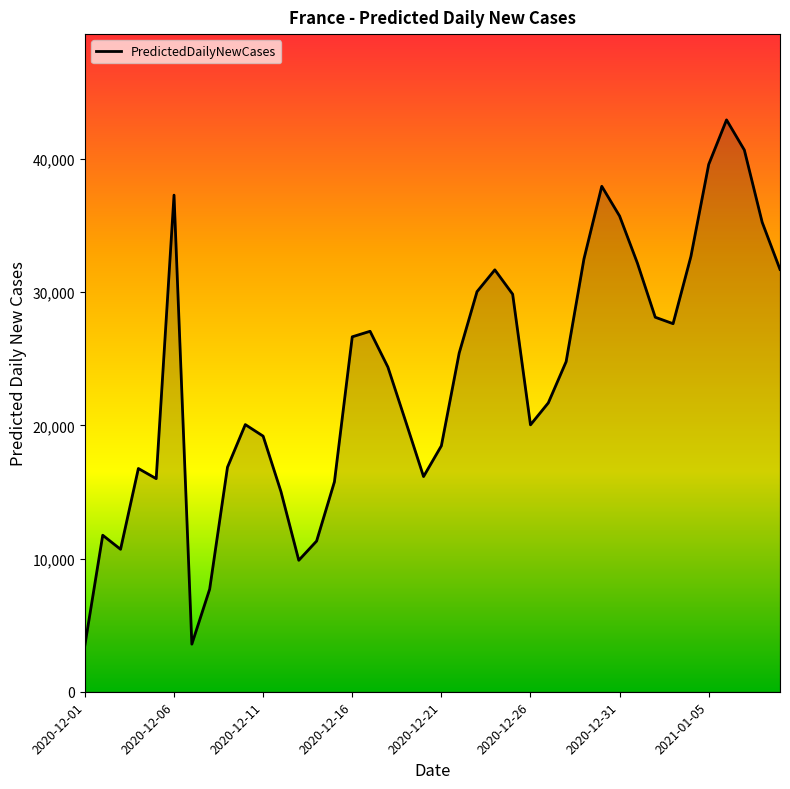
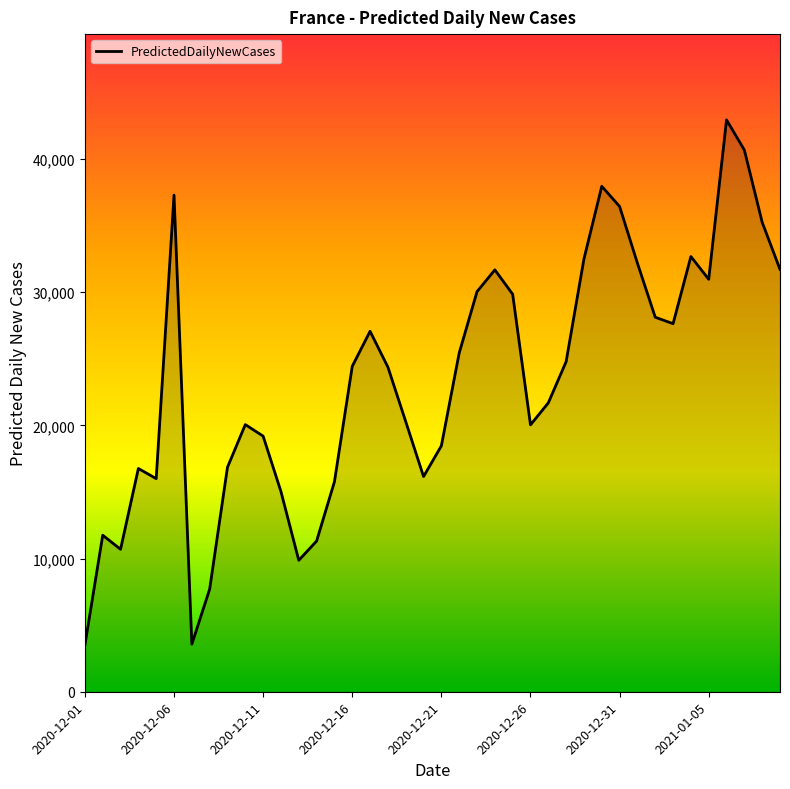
2020-12-16: 26,700 -> 24,400
2020-12-31: 35,700 -> 36,400
2021-01-05: 39,600 -> 31,000
